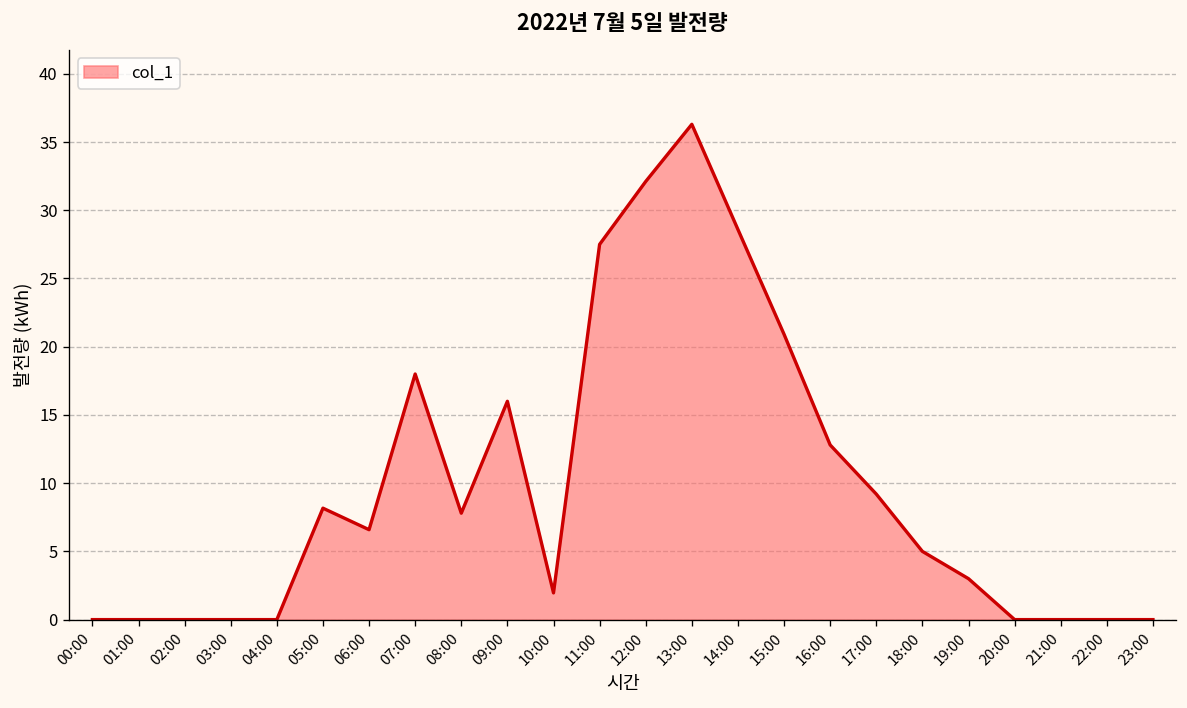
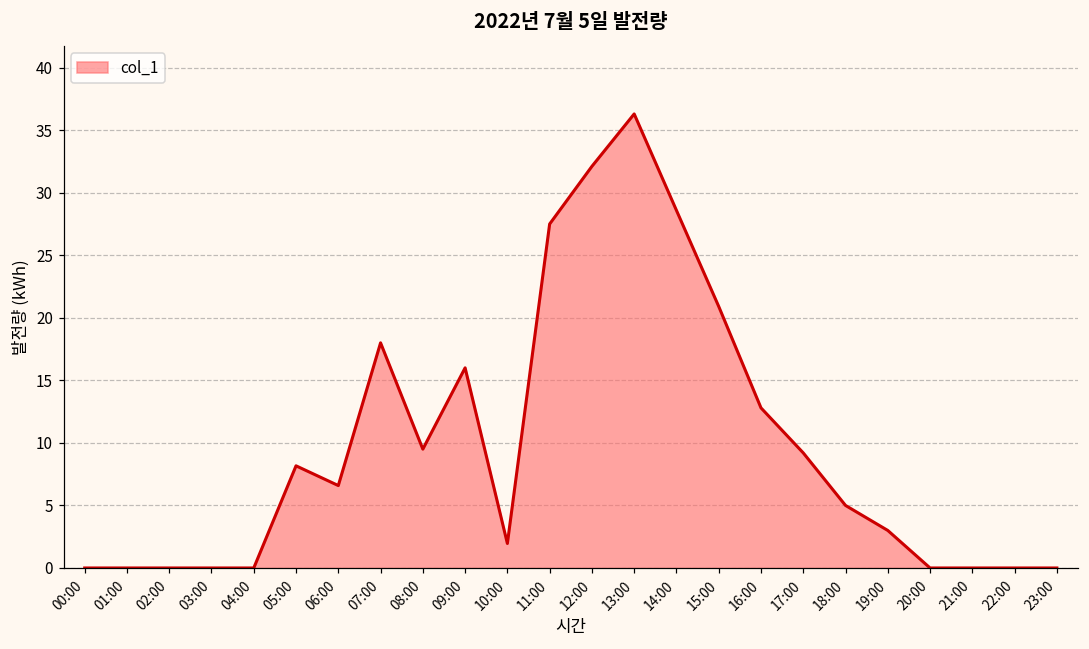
08:00: 7.8 -> 9.5
